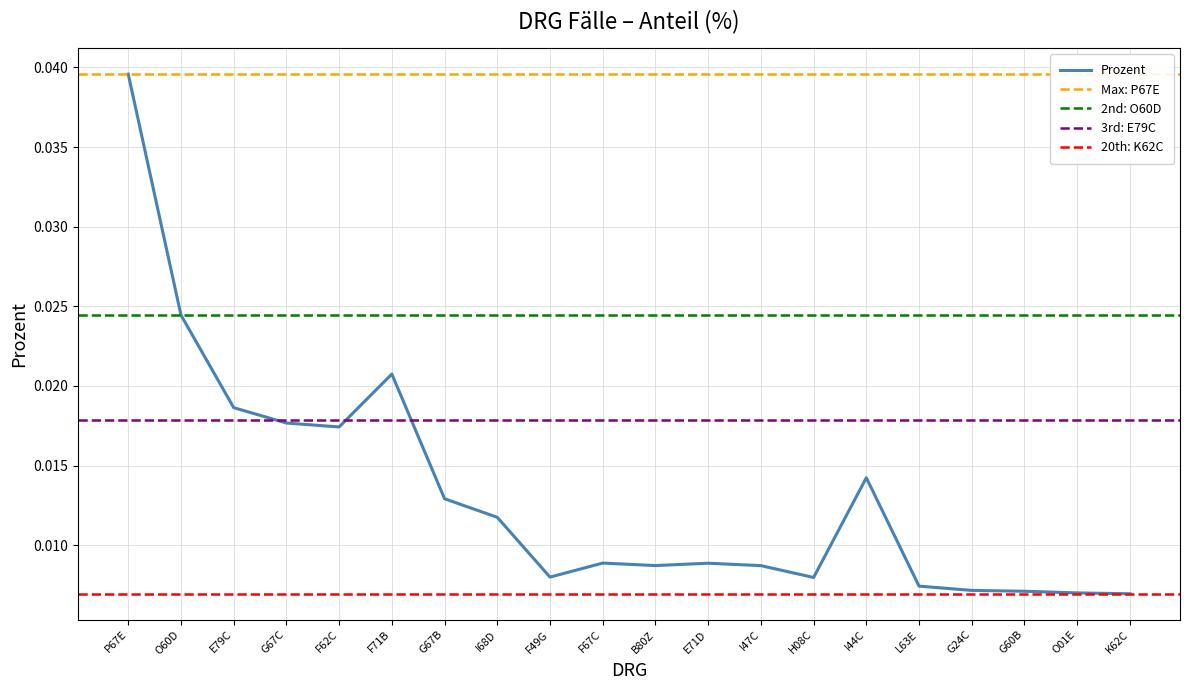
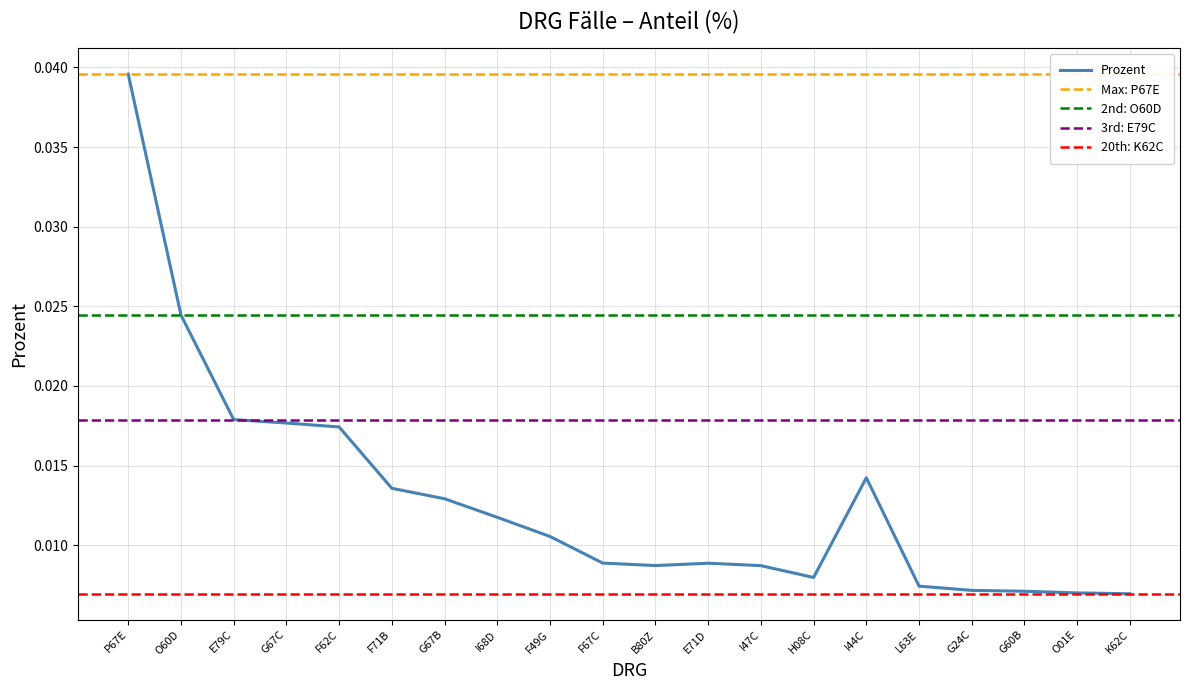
E79C: 0.0186 -> 0.0179
F71B: 0.0207 -> 0.0136
F49G: 0.0080 -> 0.0105
